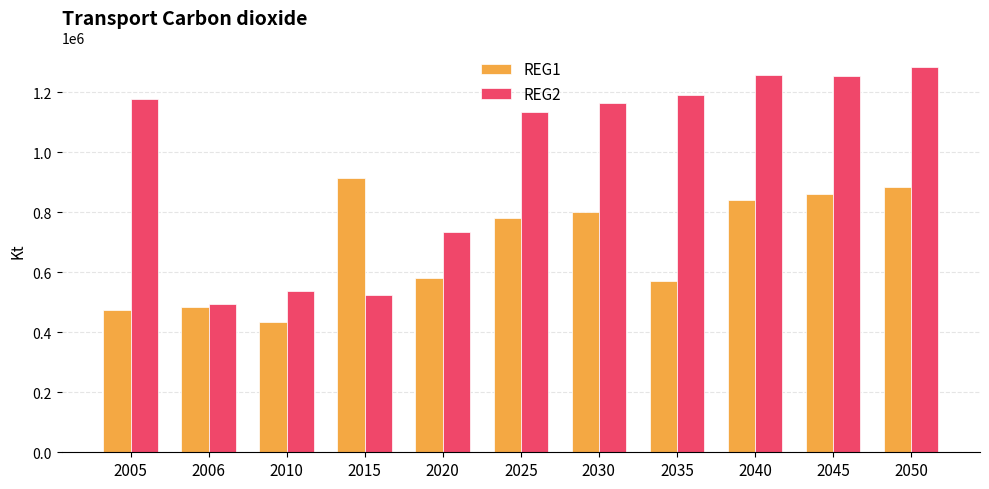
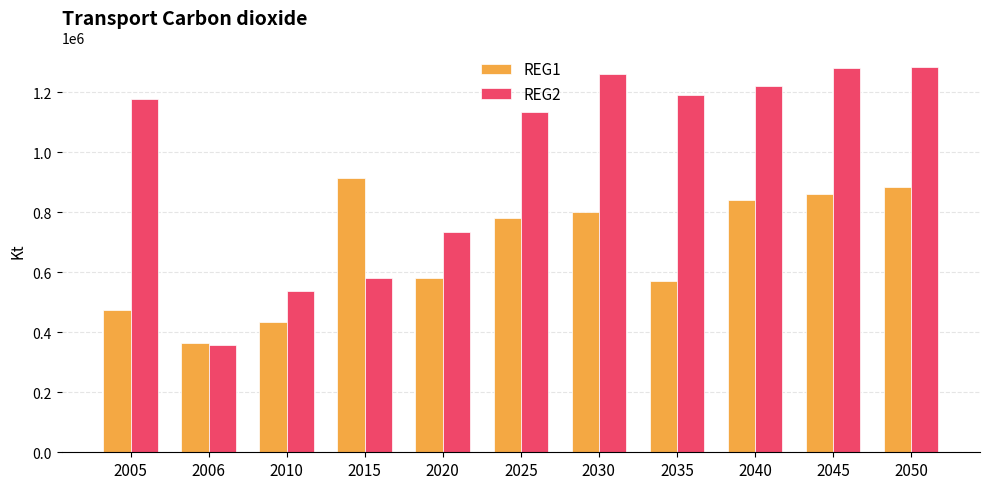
REG1, 2006: 480000 -> 360000
REG2, 2006: 490000 -> 360000
REG2, 2015: 520000 -> 580000
REG2, 2030: 1160000 -> 1260000
REG2, 2040: 1260000 -> 1220000
REG2, 2045: 1250000 -> 1280000
